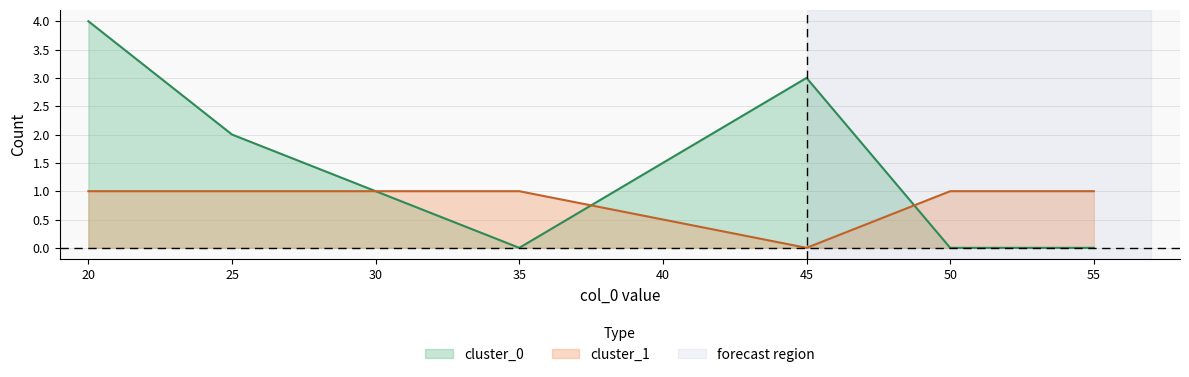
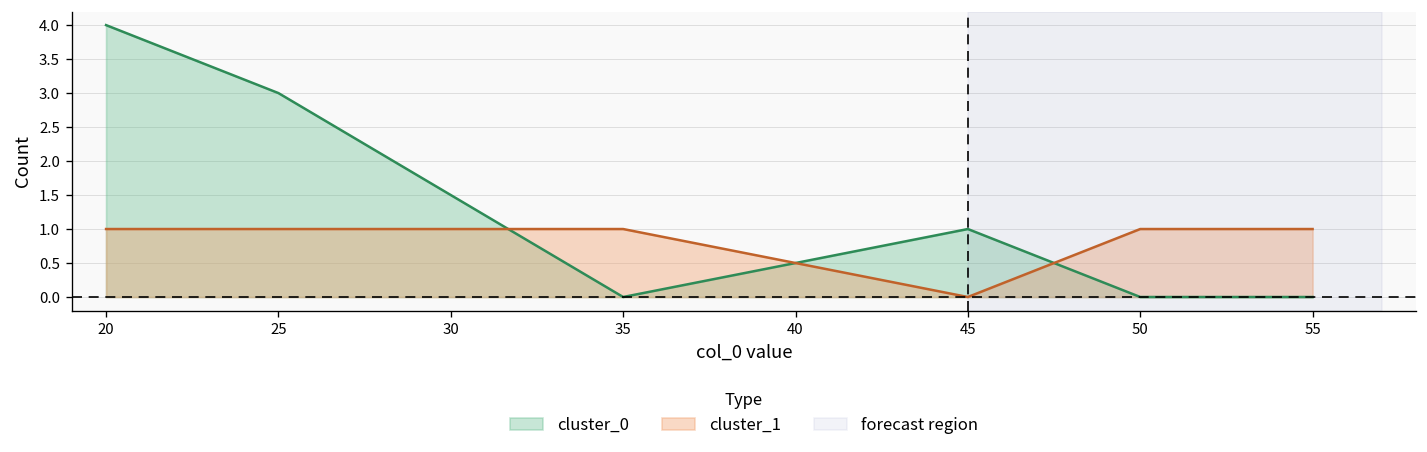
cluster_0, 25: 2 -> 3
cluster_0, 45: 3 -> 1
